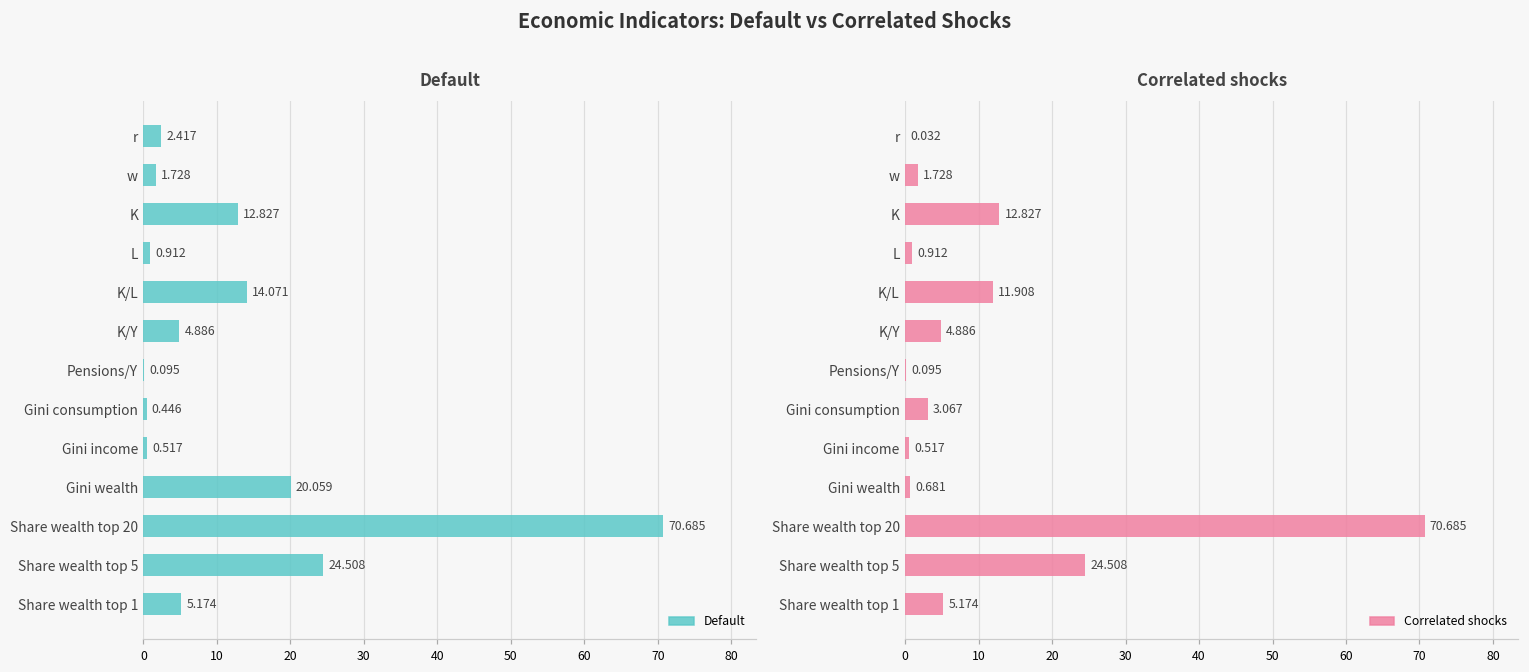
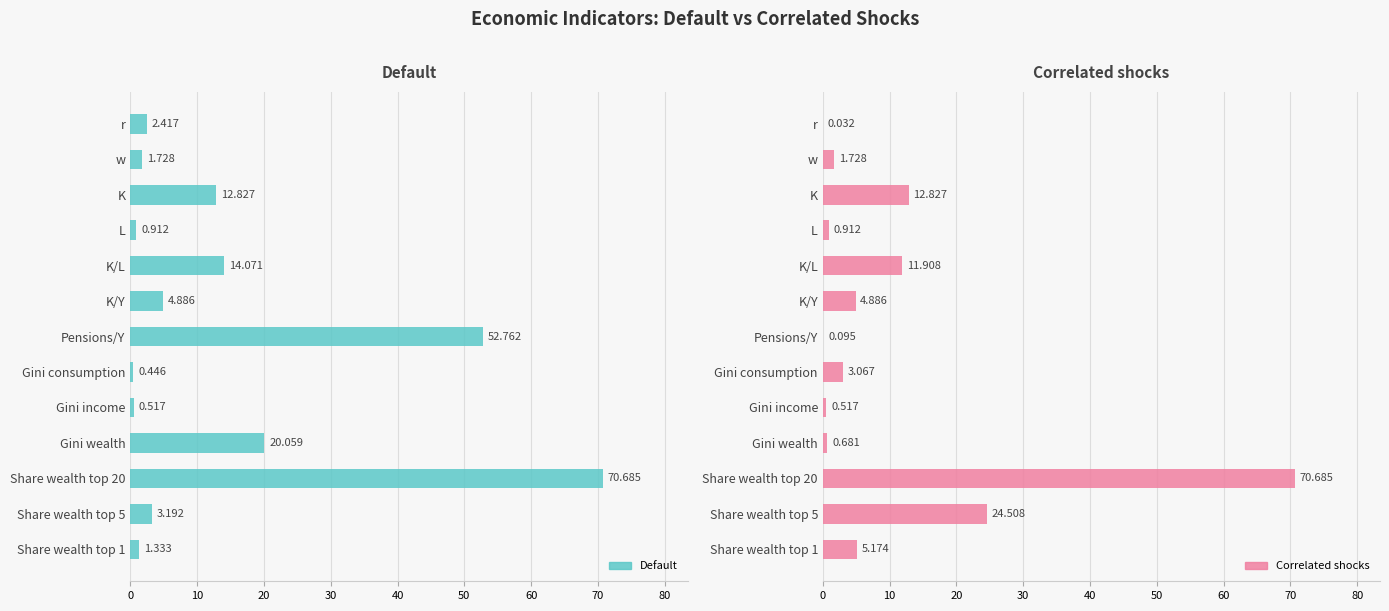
Default, Pensions/Y: 0.095 -> 52.762
Default, Share wealth top 5: 24.508 -> 3.192
Default, Share wealth top 1: 5.174 -> 1.333
